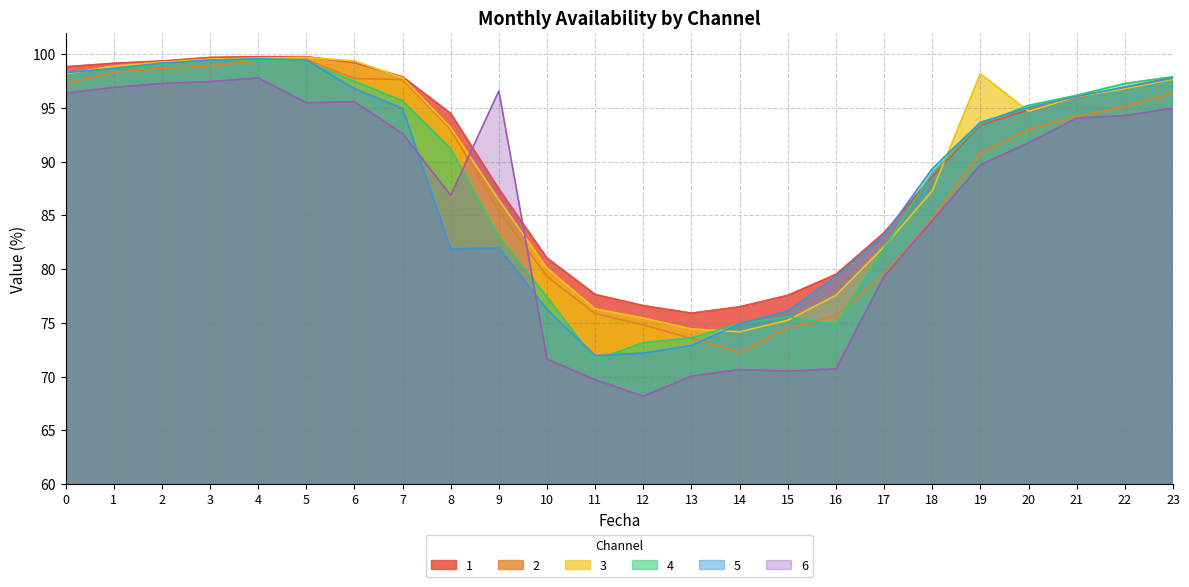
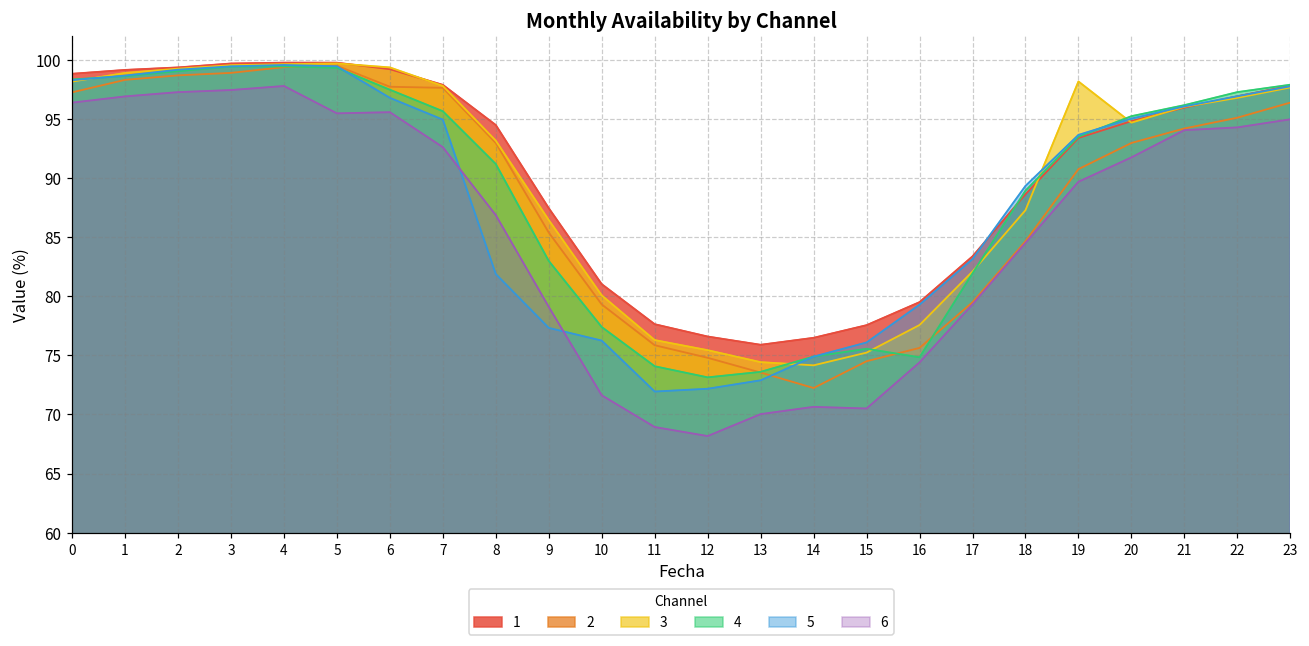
5, 9: 82.0 -> 77.3
6, 9: 96.6 -> 79.1
4, 11: 71.6 -> 74.1
6, 11: 69.7 -> 68.9
6, 16: 70.7 -> 74.4
